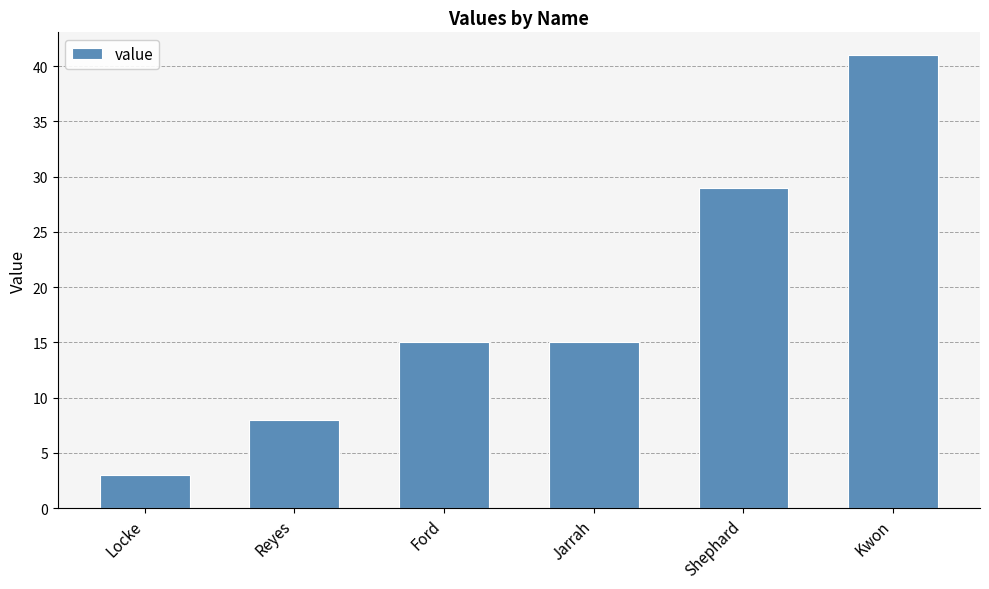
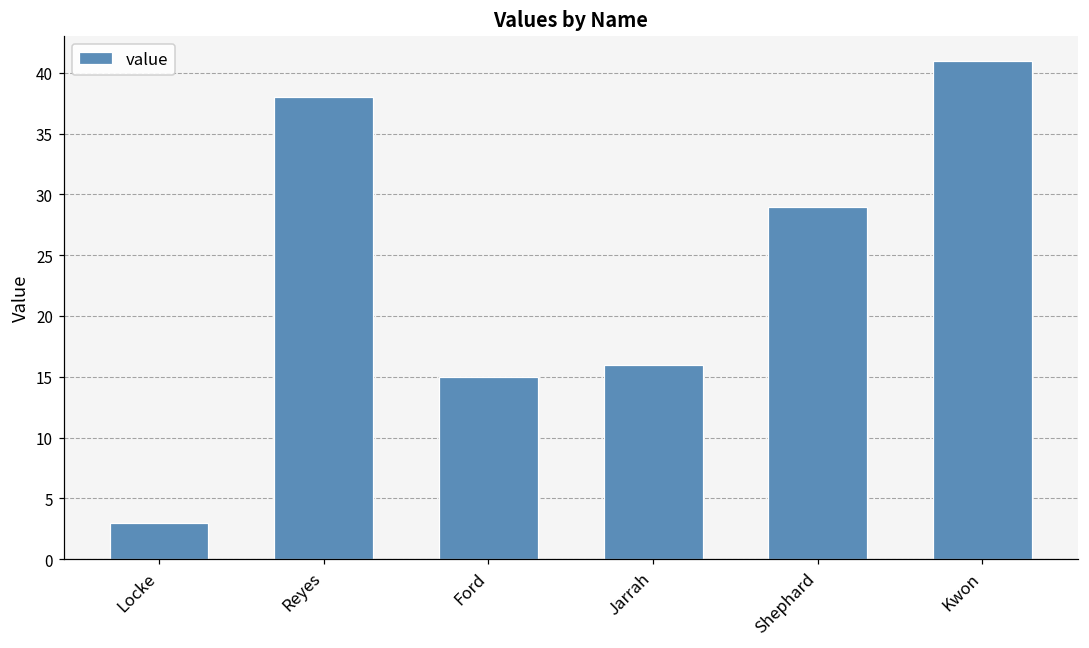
Reyes: 8 -> 38
Jarrah: 15 -> 16
